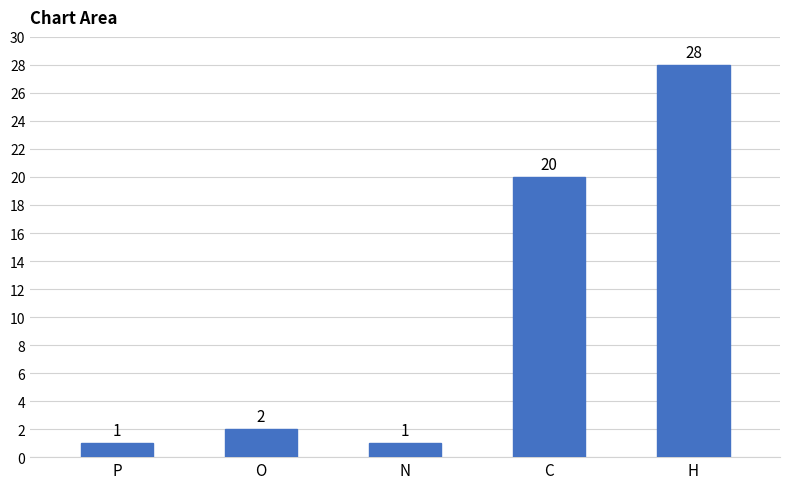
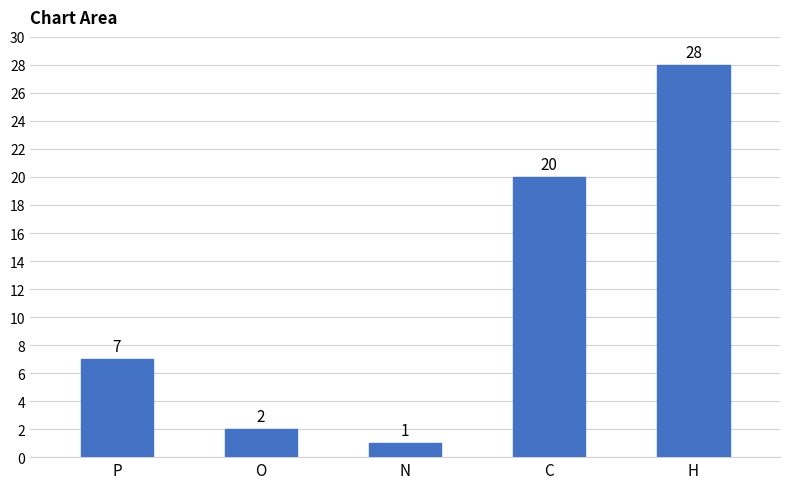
P: 1 -> 7
